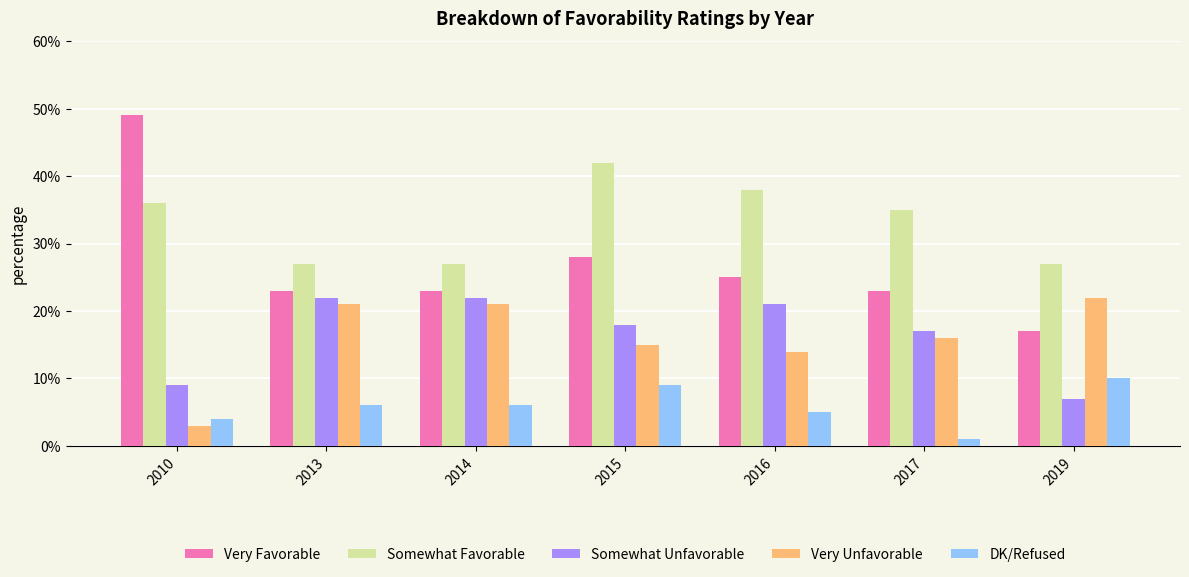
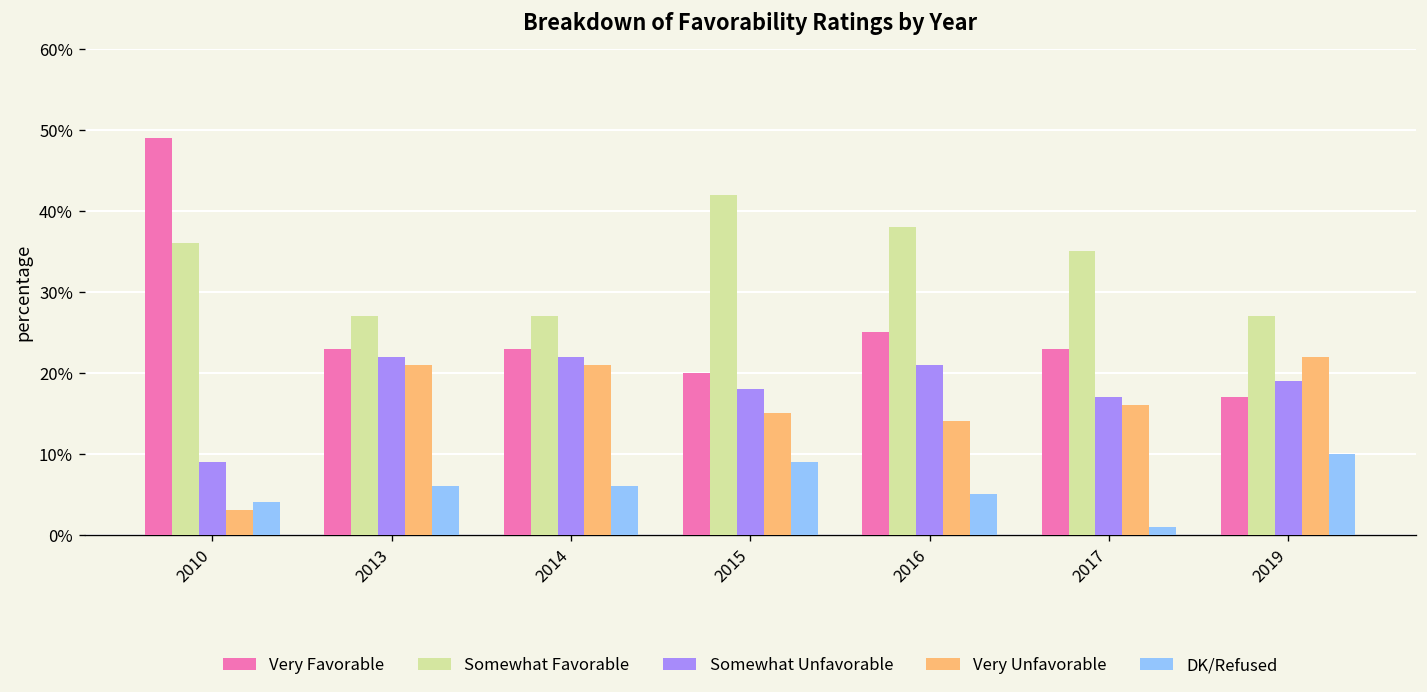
Very Favorable, 2015: 28% -> 20%
Somewhat Unfavorable, 2019: 7% -> 19%
